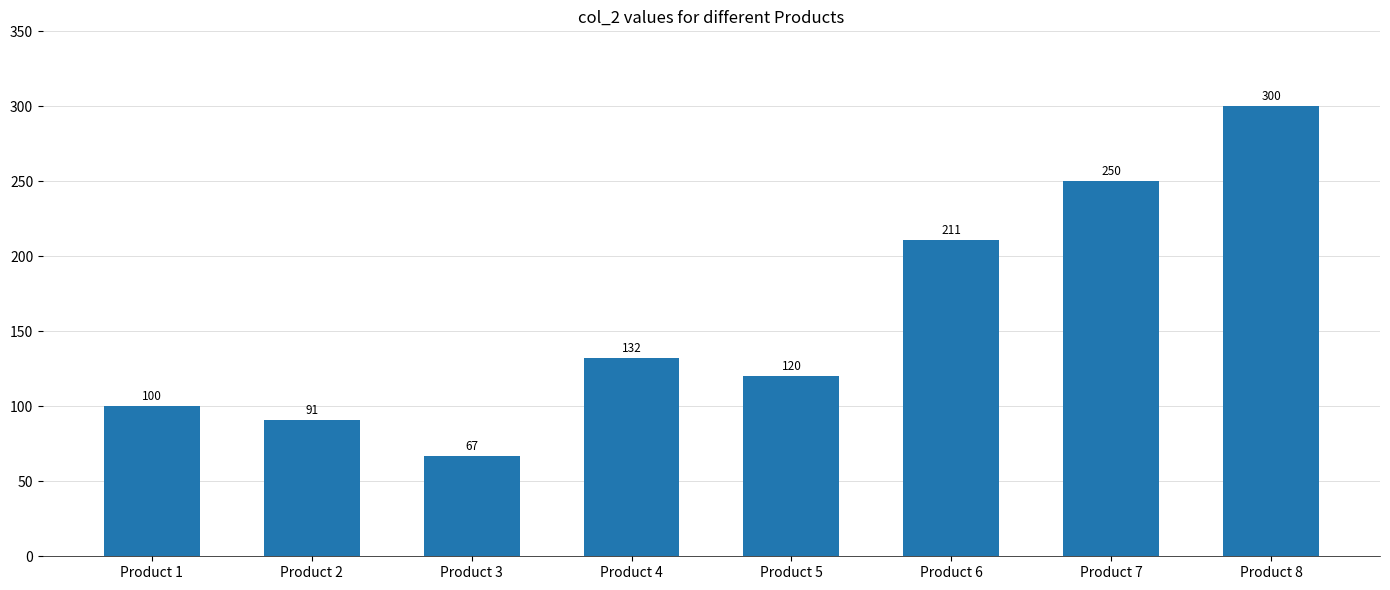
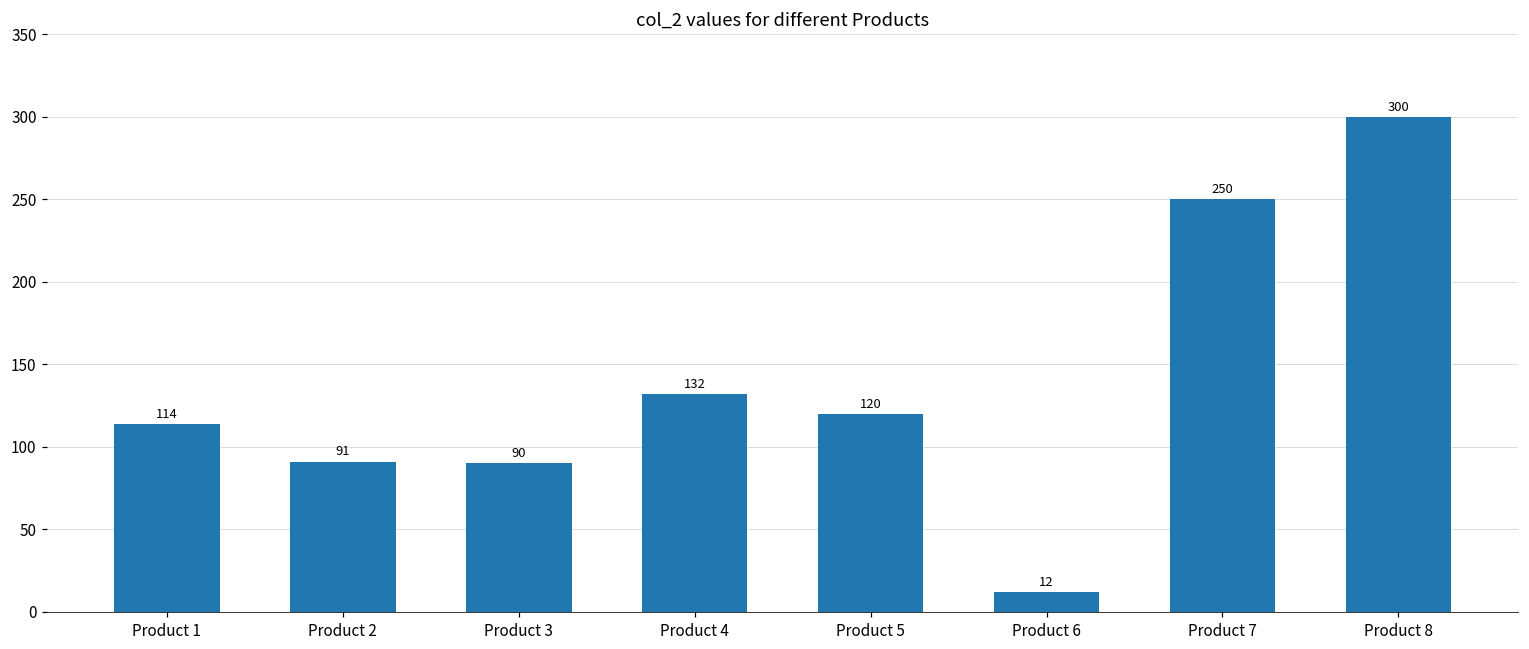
Product 1: 100 -> 114
Product 3: 67 -> 90
Product 6: 211 -> 12
